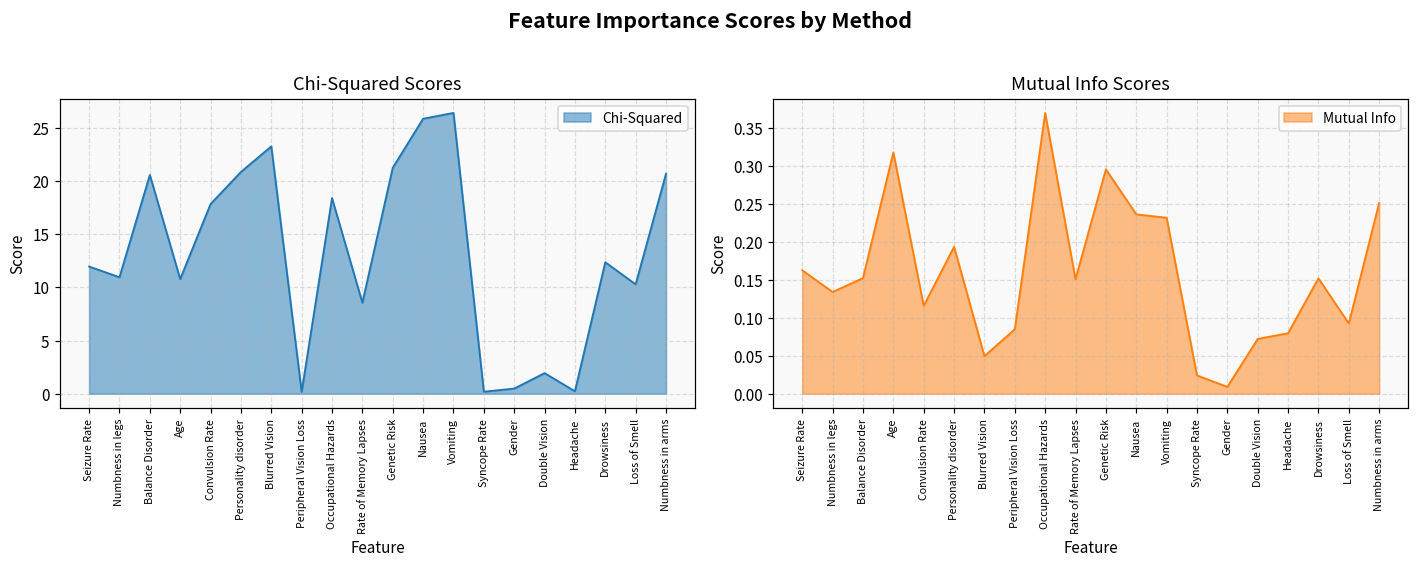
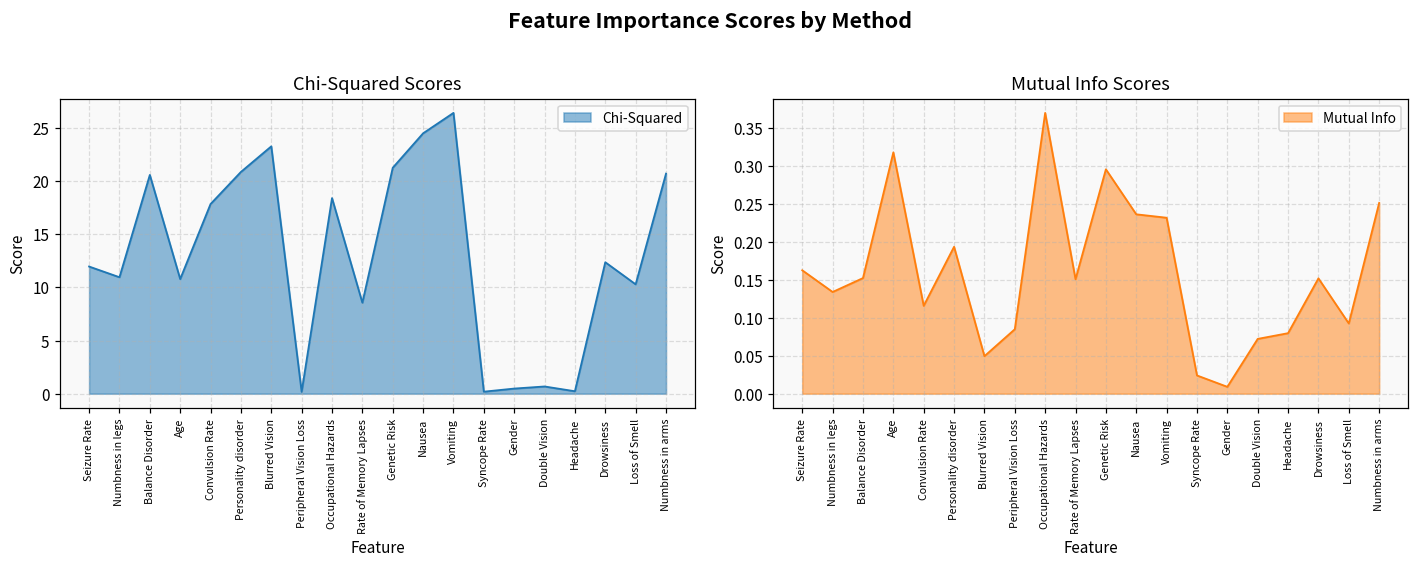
Chi-Squared Scores, Nausea: 26 -> 25
Chi-Squared Scores, Double Vision: 2 -> 1
